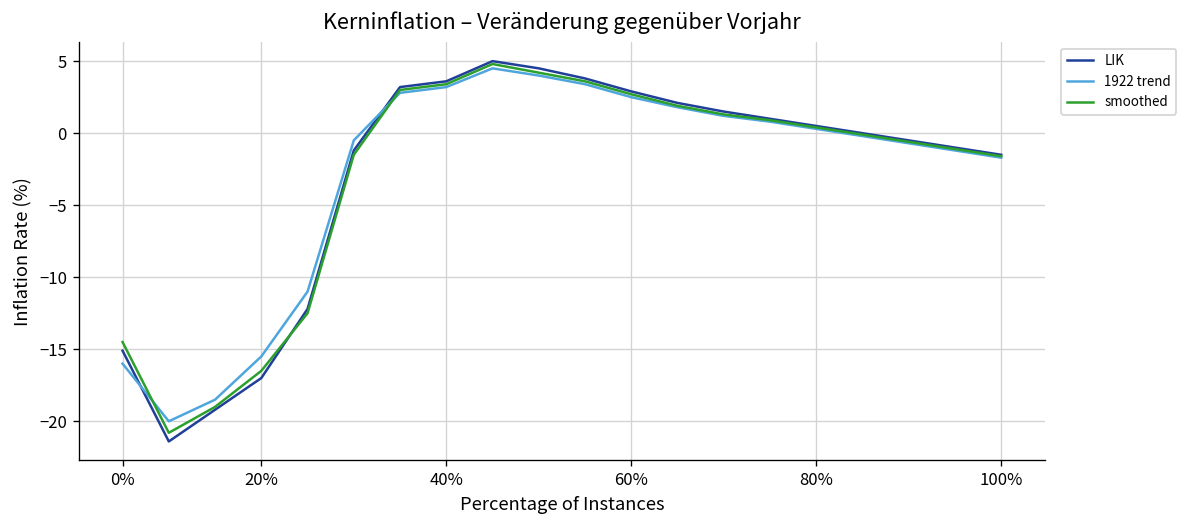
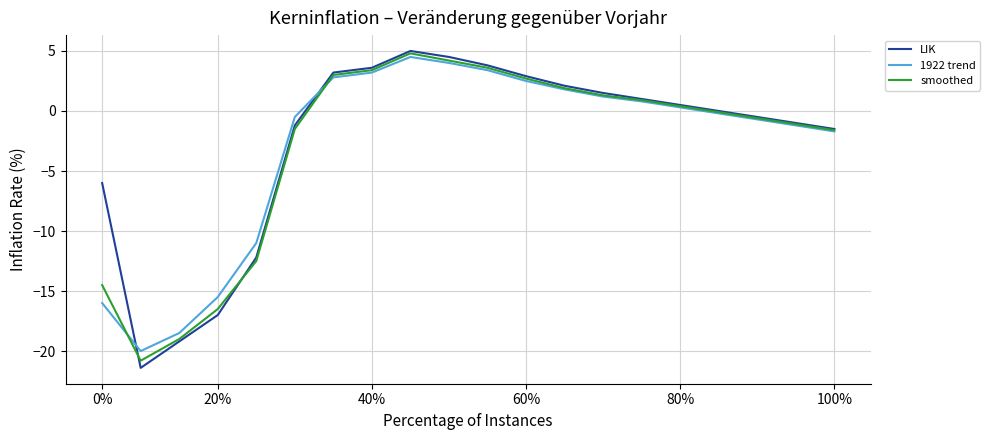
LIK, 0%: -15.1 -> -6.0
